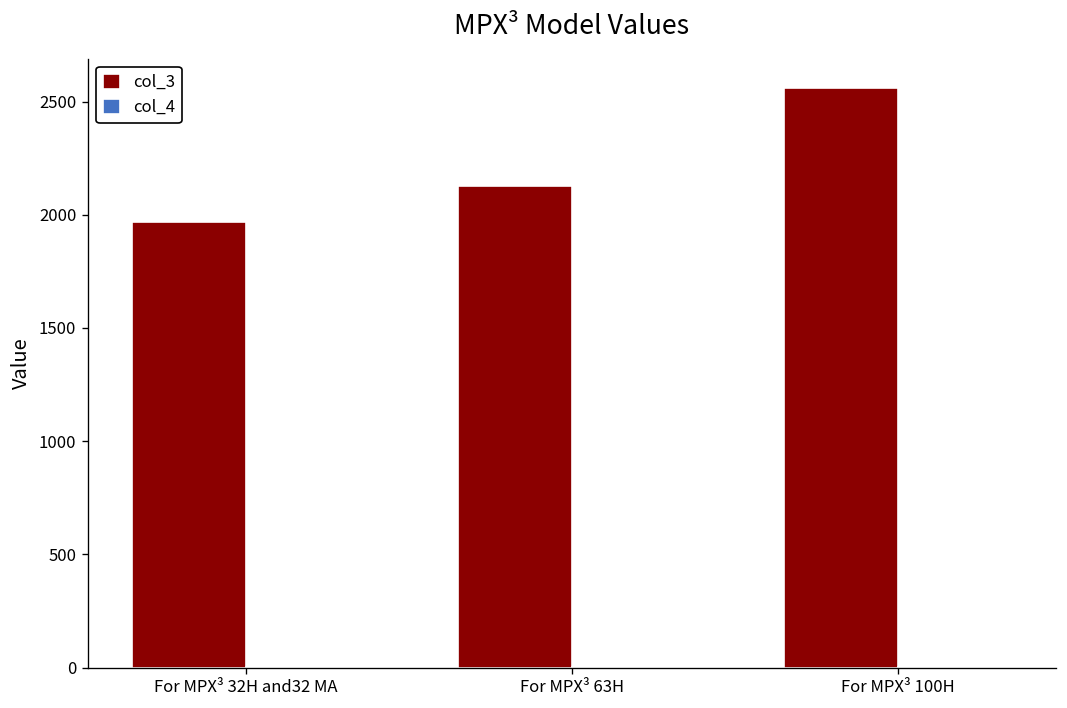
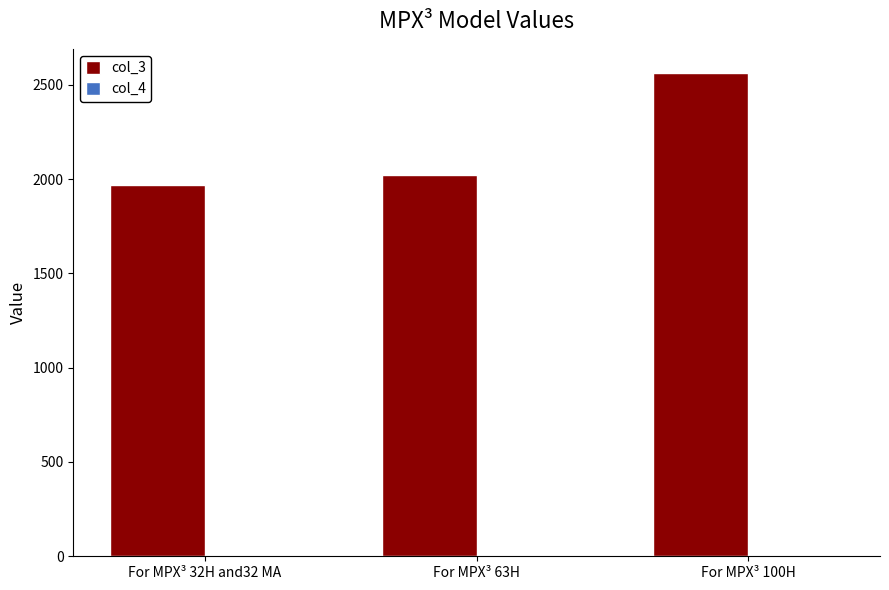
col_3, For MPX³ 63H: 2130 -> 2020
